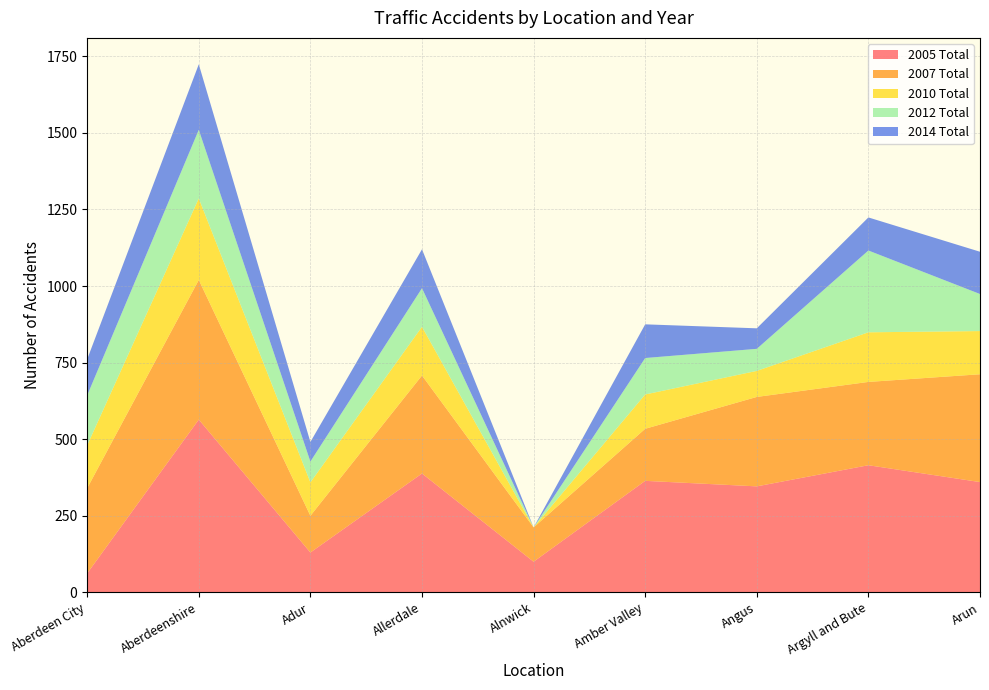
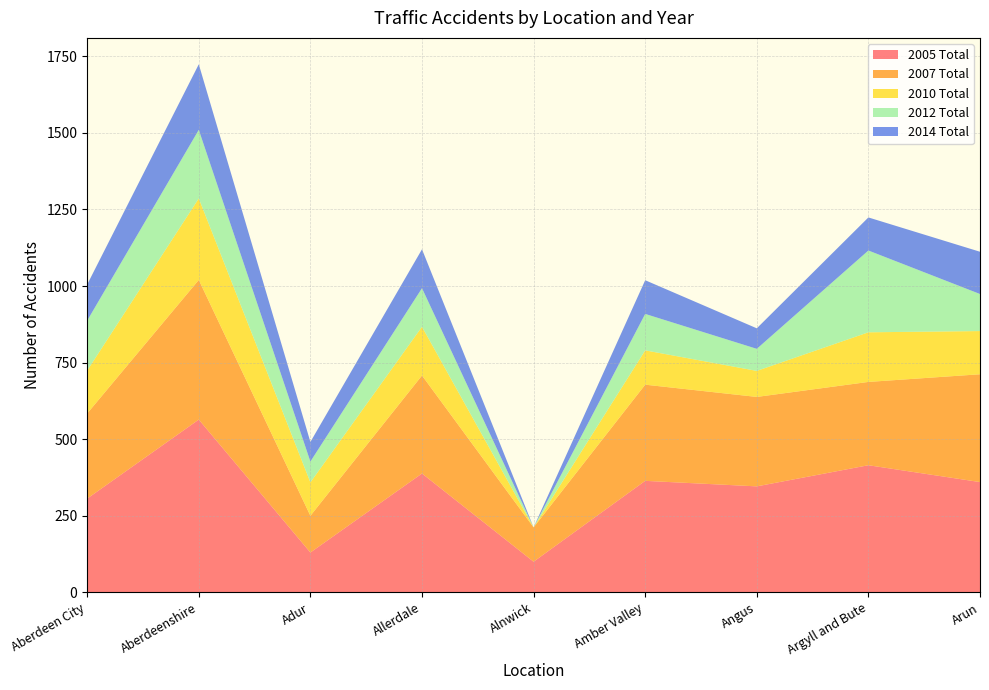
2005 Total, Aberdeen City: 60 -> 310
2007 Total, Amber Valley: 170 -> 310
